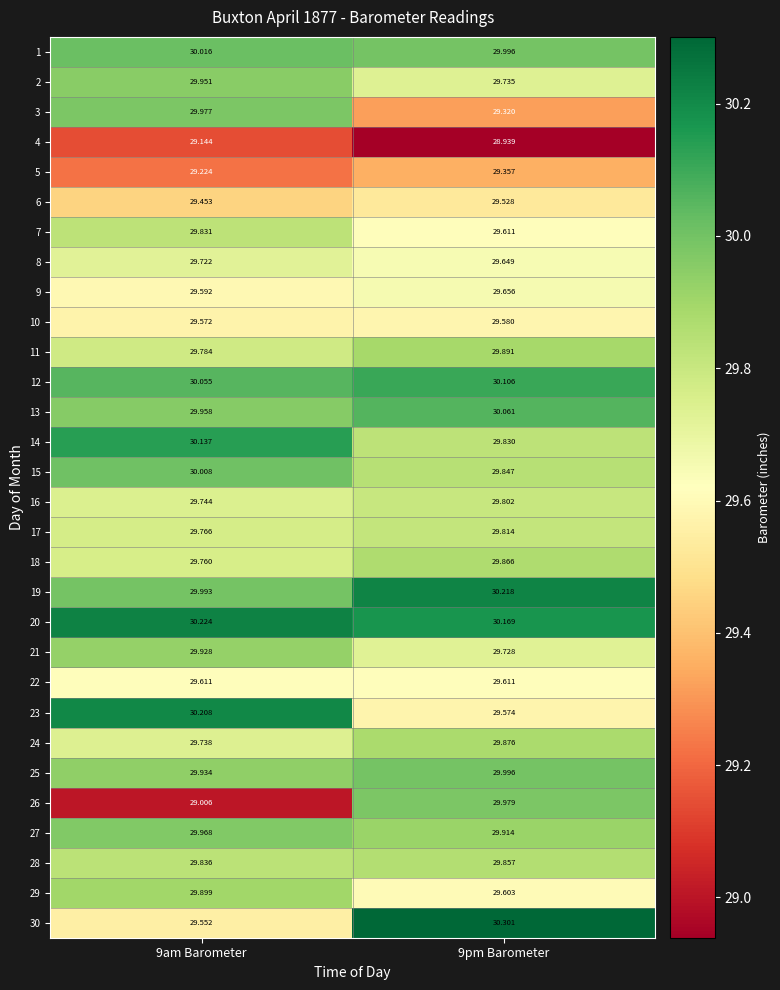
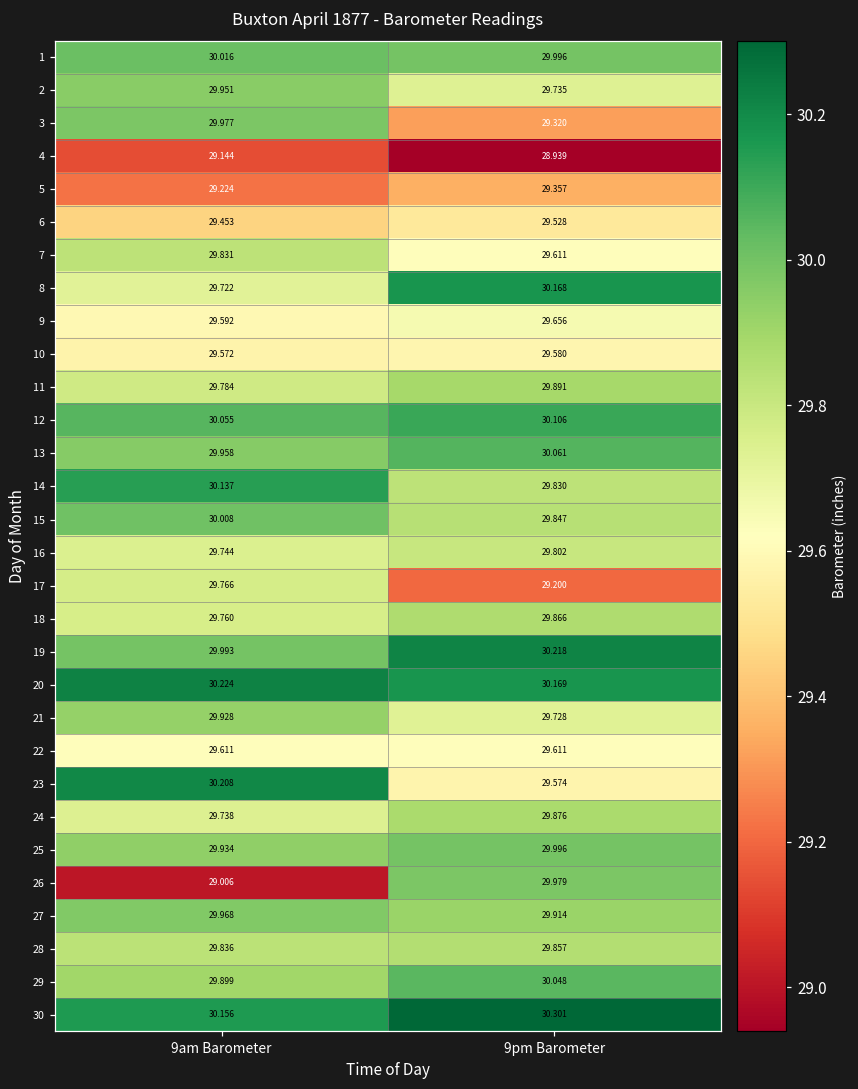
8, 9pm Barometer: 29.649 -> 30.168
17, 9pm Barometer: 29.814 -> 29.200
29, 9pm Barometer: 29.603 -> 30.048
30, 9am Barometer: 29.552 -> 30.156
